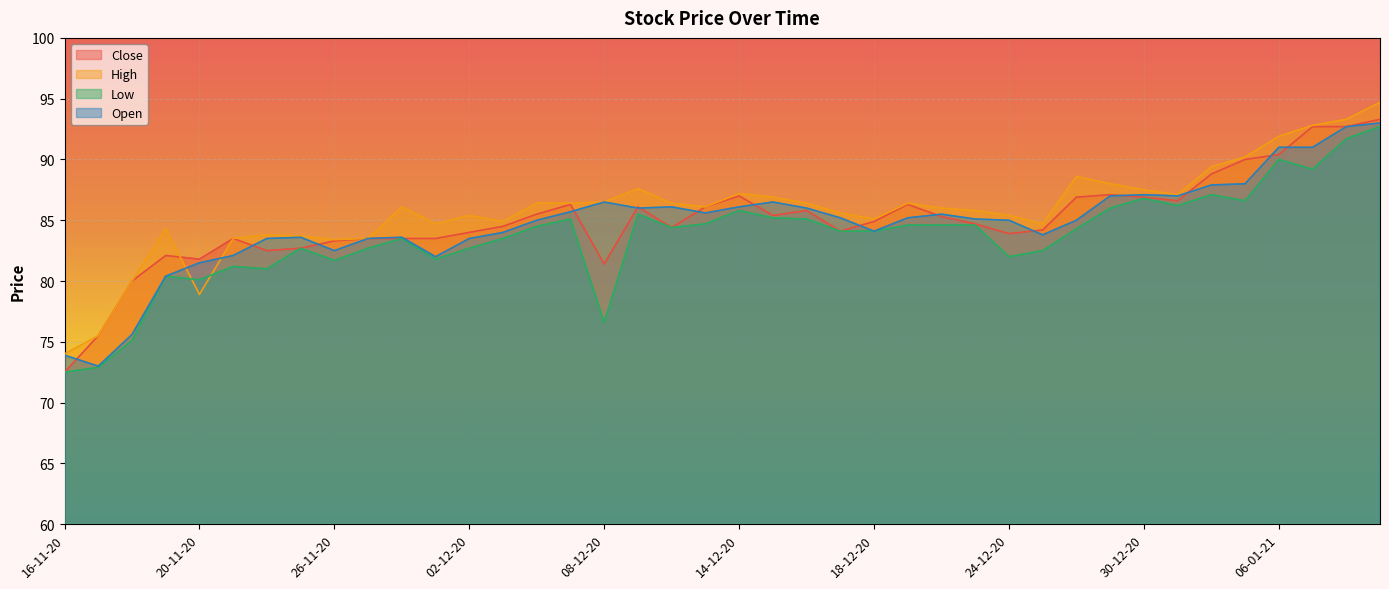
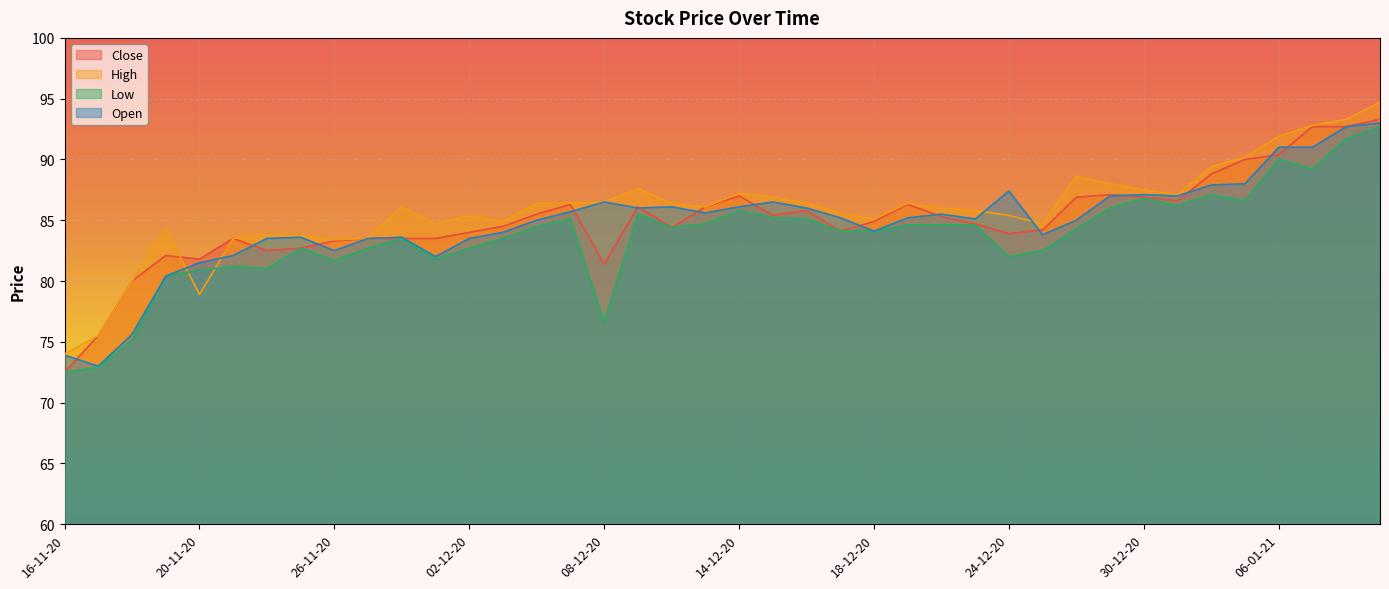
Low, 20-11-20: 80.1 -> 80.9
Open, 24-12-20: 85.0 -> 87.4
